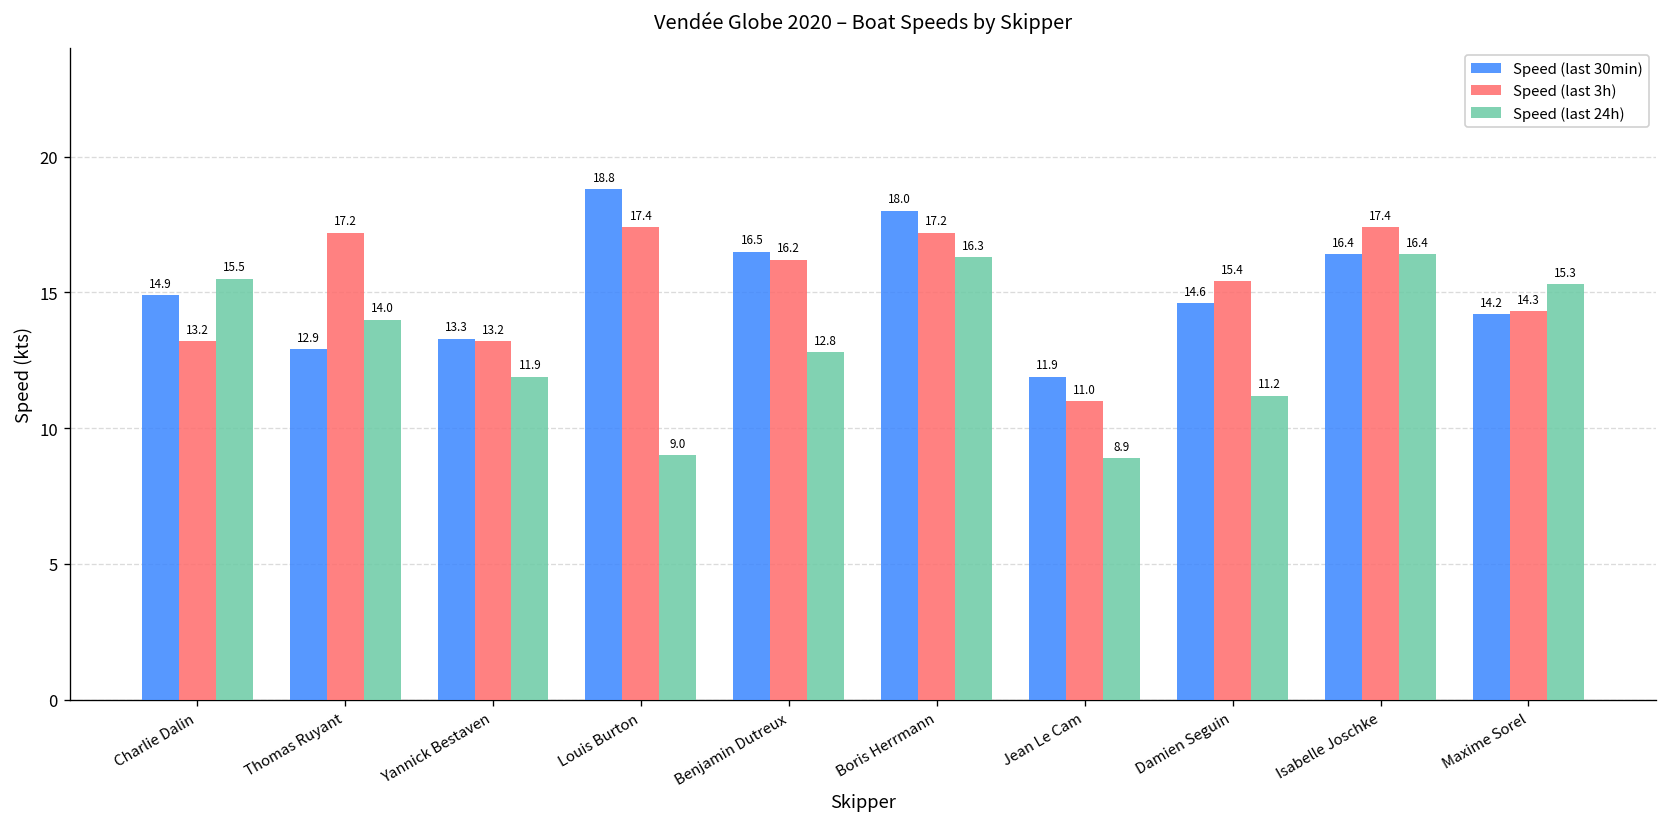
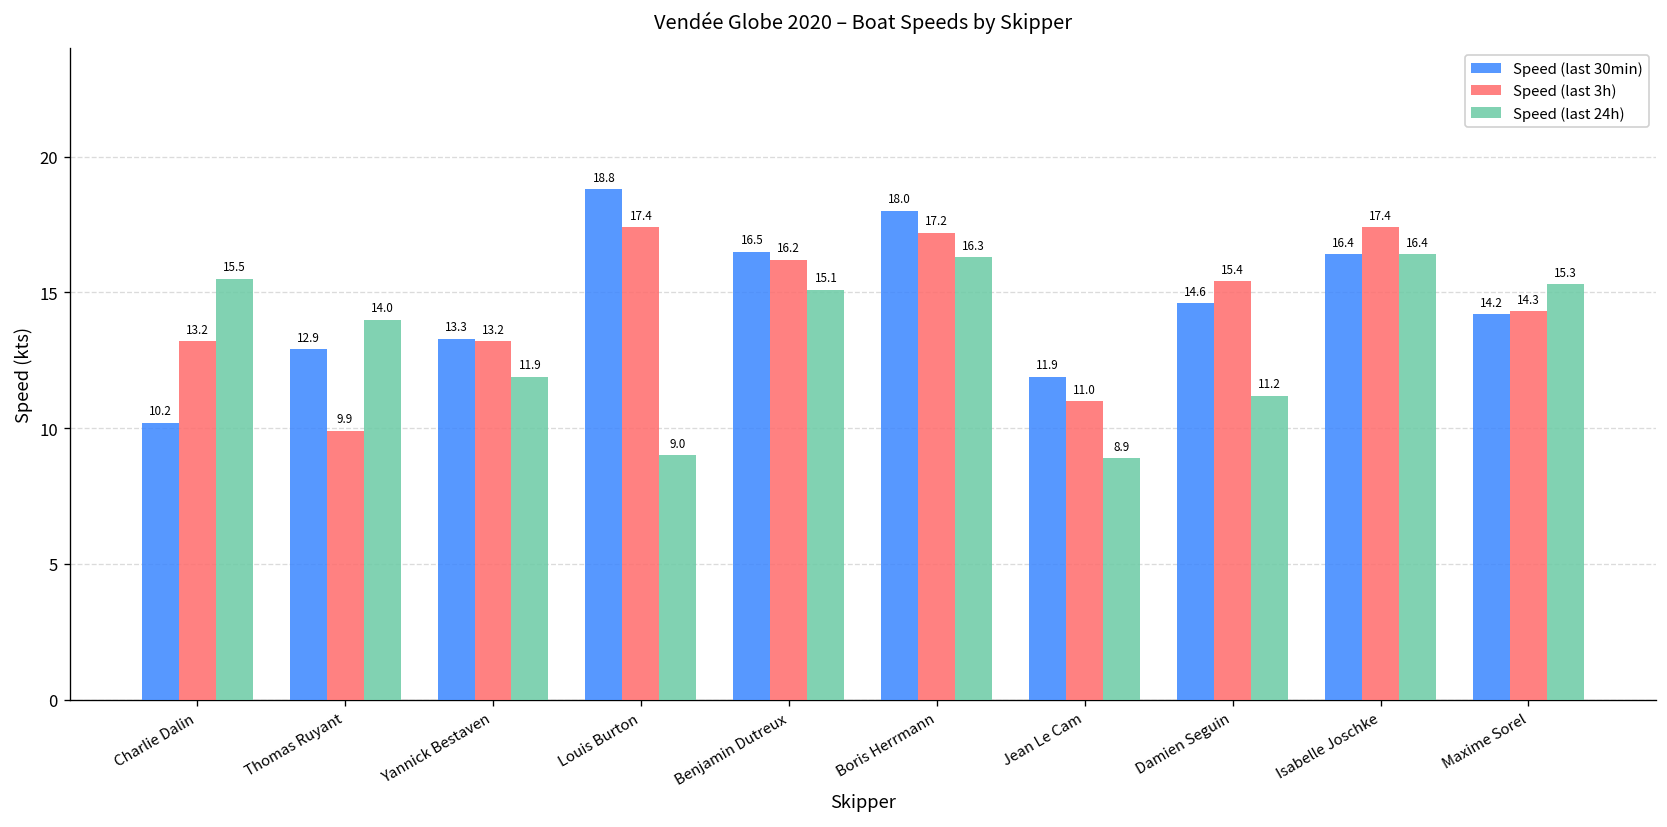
Speed (last 30min), Charlie Dalin: 14.9 -> 10.2
Speed (last 3h), Thomas Ruyant: 17.2 -> 9.9
Speed (last 24h), Benjamin Dutreux: 12.8 -> 15.1
